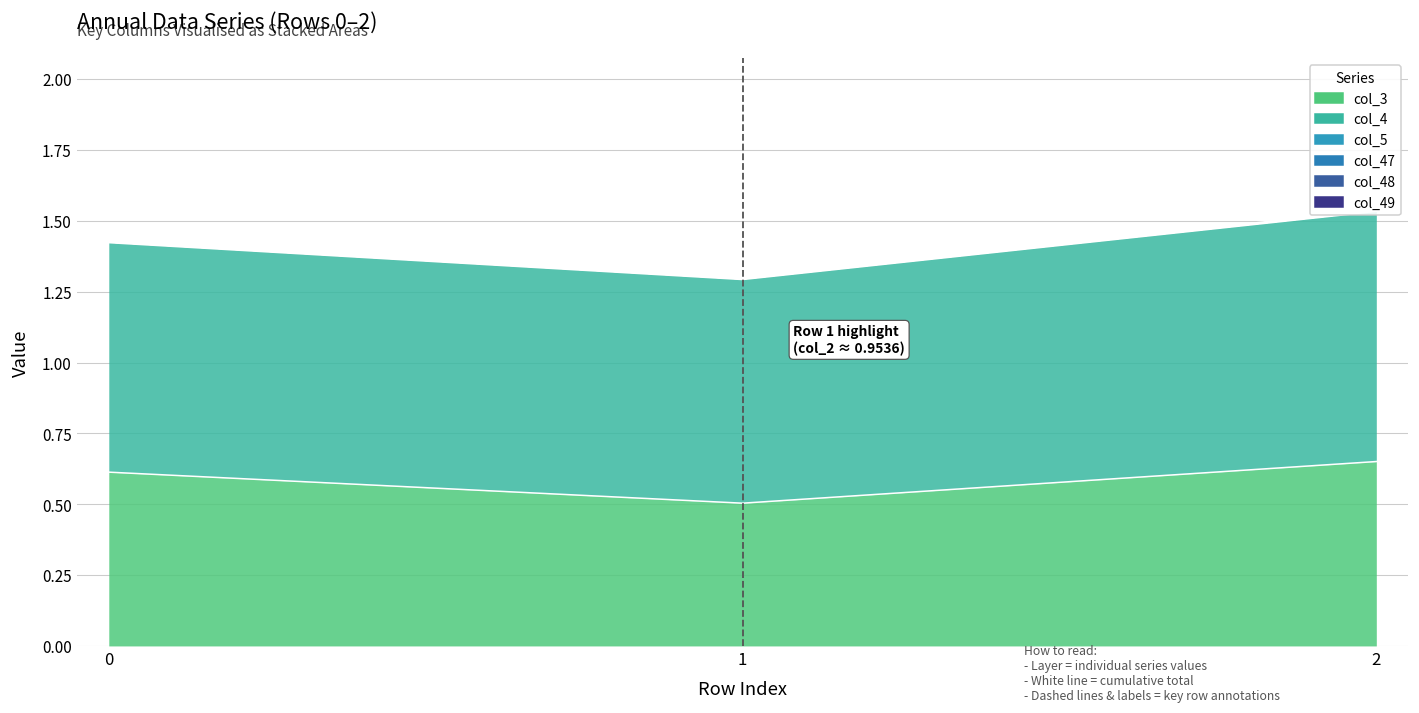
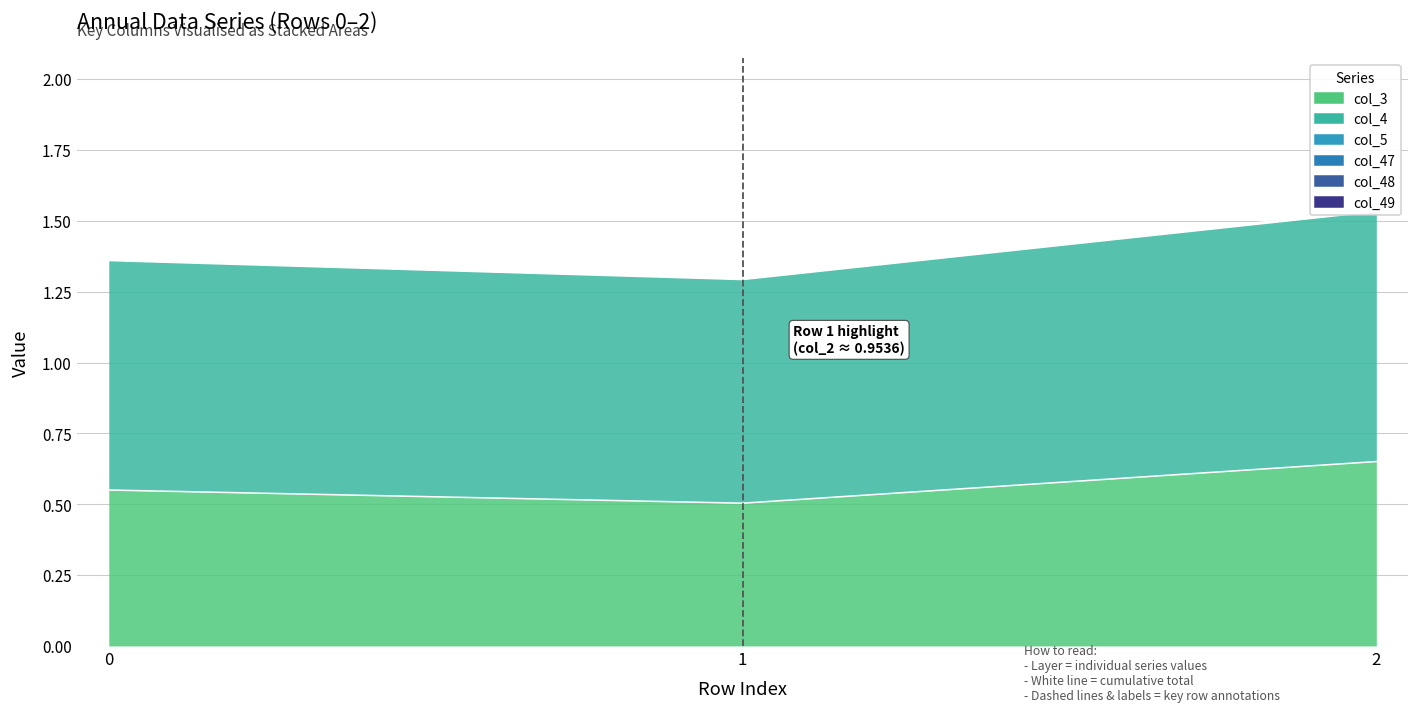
col_3, 0: 0.61 -> 0.55
